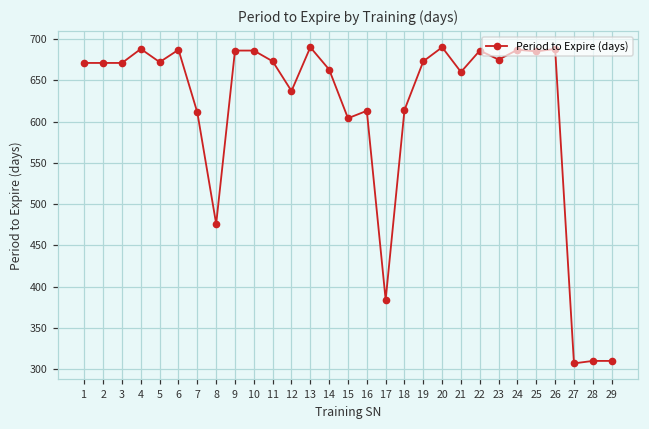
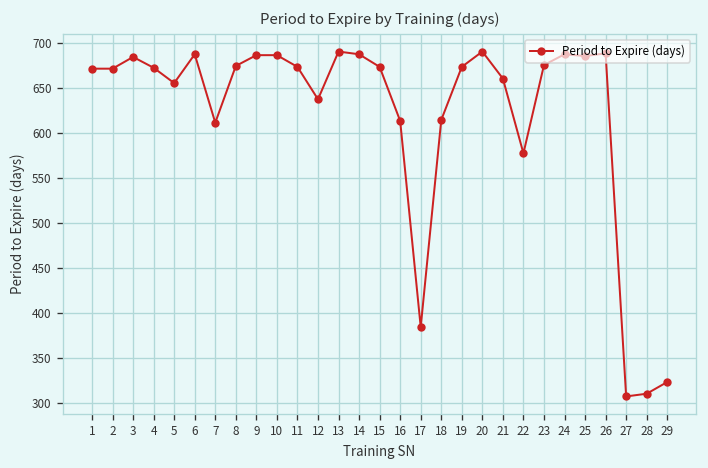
3: 670 -> 680
4: 690 -> 670
5: 670 -> 660
8: 480 -> 670
14: 660 -> 690
15: 600 -> 670
22: 690 -> 580
29: 310 -> 320
